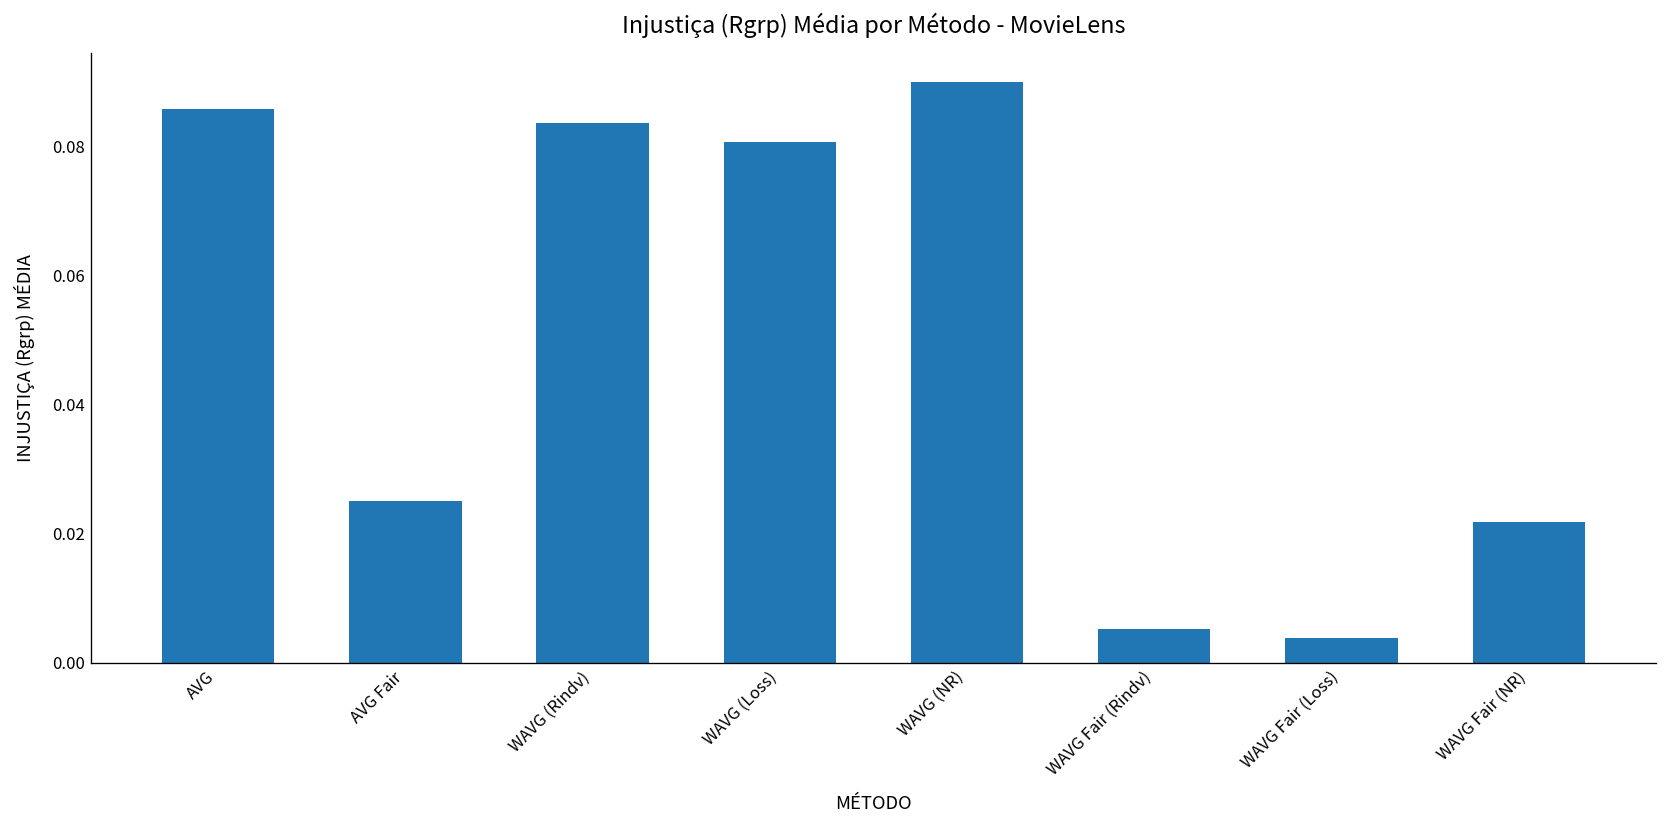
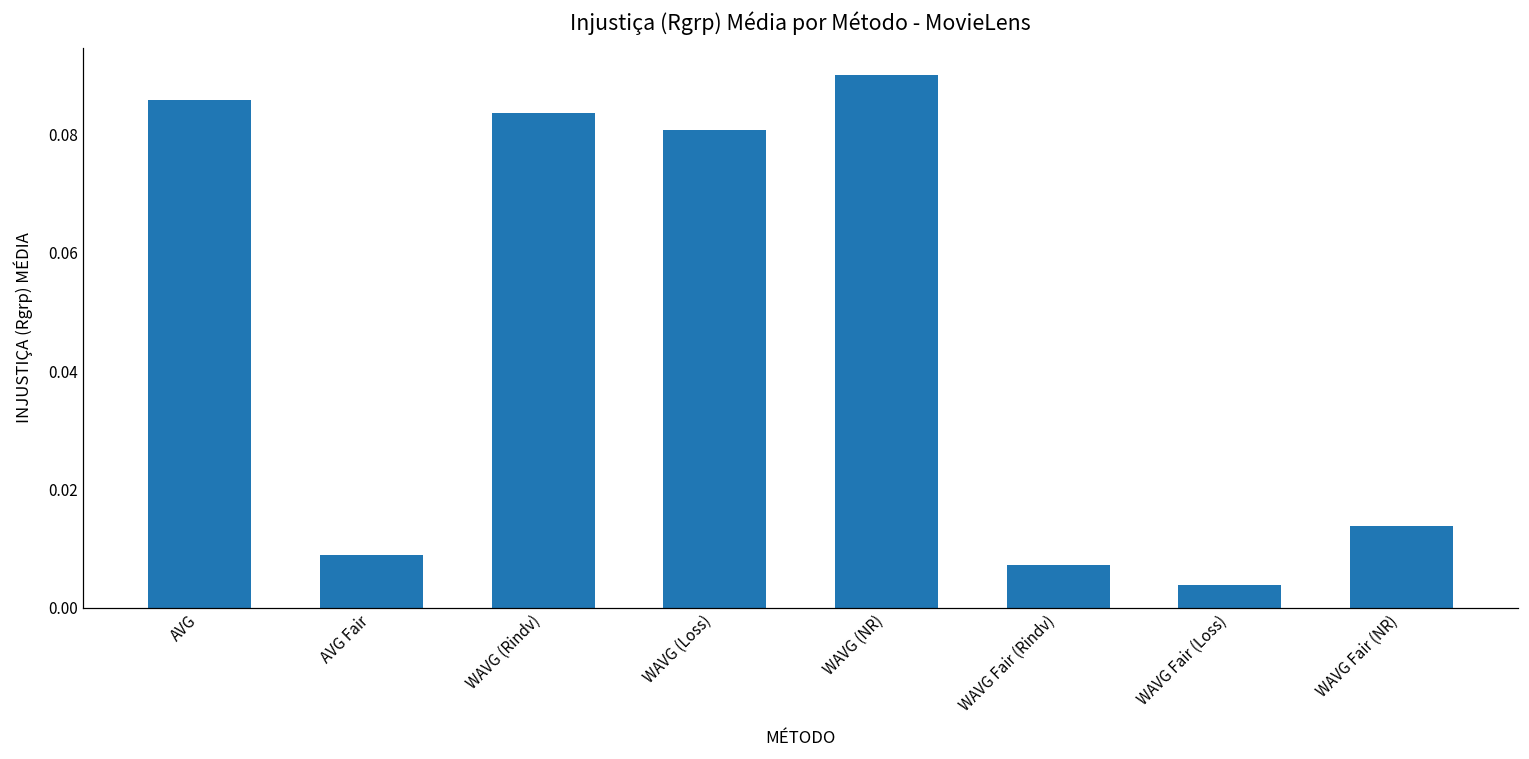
AVG Fair: 0.025 -> 0.009
WAVG Fair (Rindv): 0.005 -> 0.007
WAVG Fair (NR): 0.022 -> 0.014
